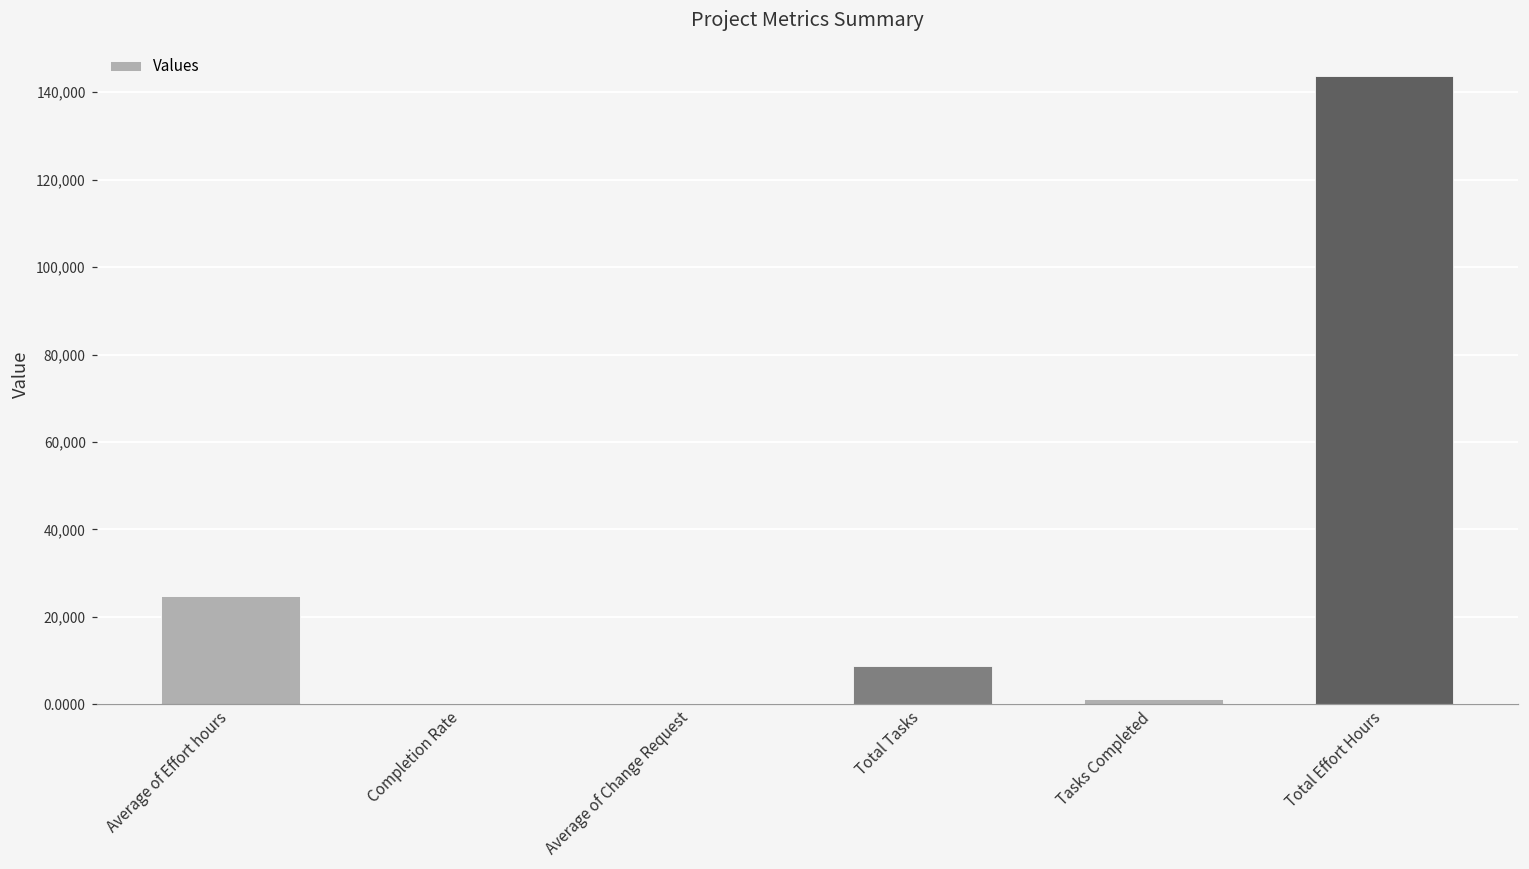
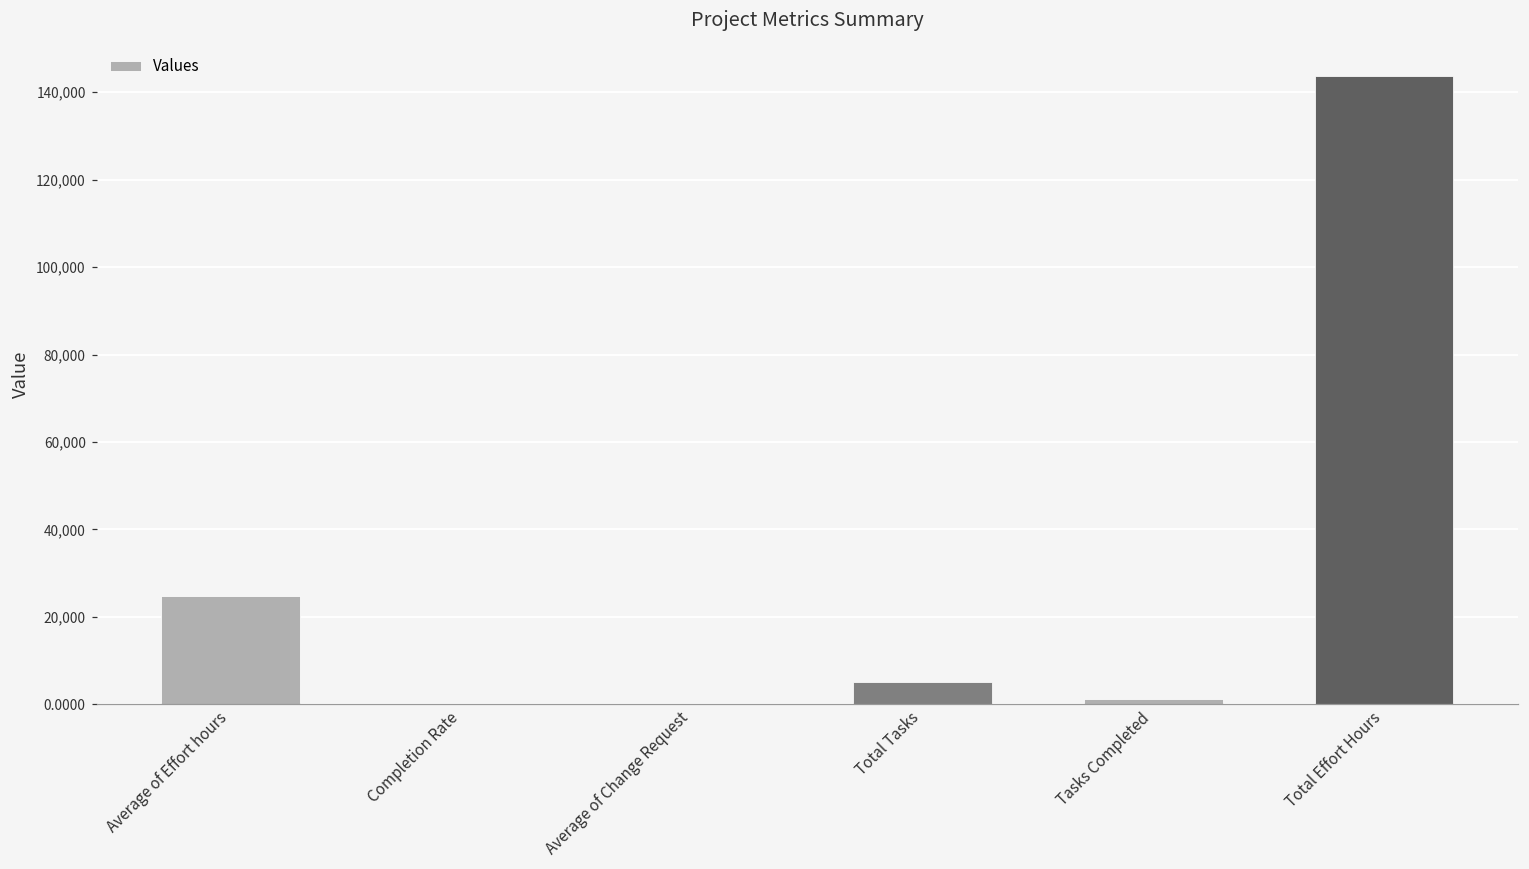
Total Tasks: 9,000 -> 5,000
